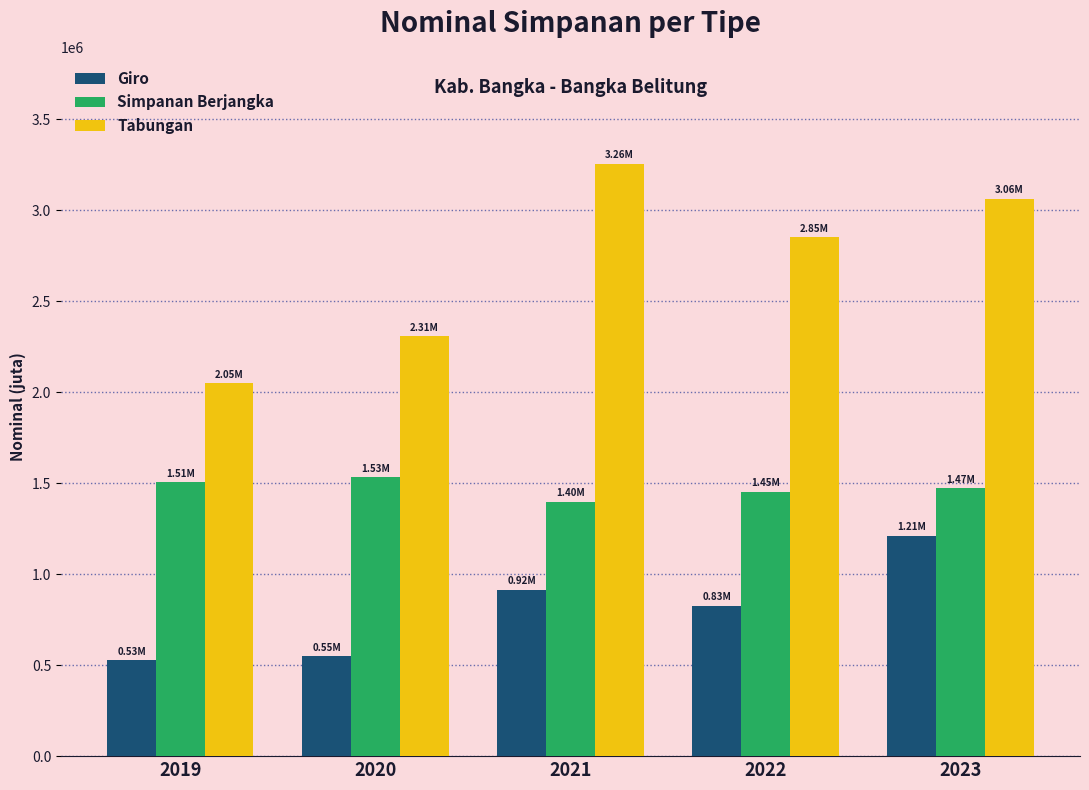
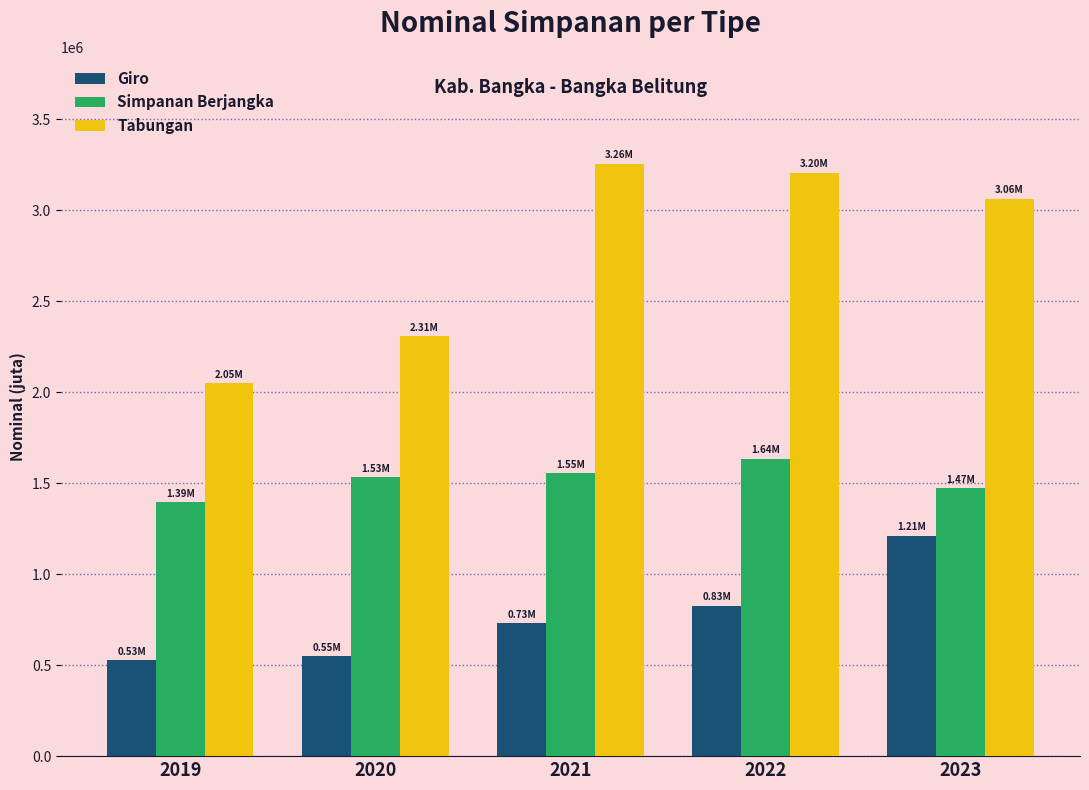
Simpanan Berjangka, 2019: 1.51M -> 1.39M
Giro, 2021: 0.92M -> 0.73M
Simpanan Berjangka, 2021: 1.40M -> 1.55M
Simpanan Berjangka, 2022: 1.45M -> 1.64M
Tabungan, 2022: 2.85M -> 3.20M
